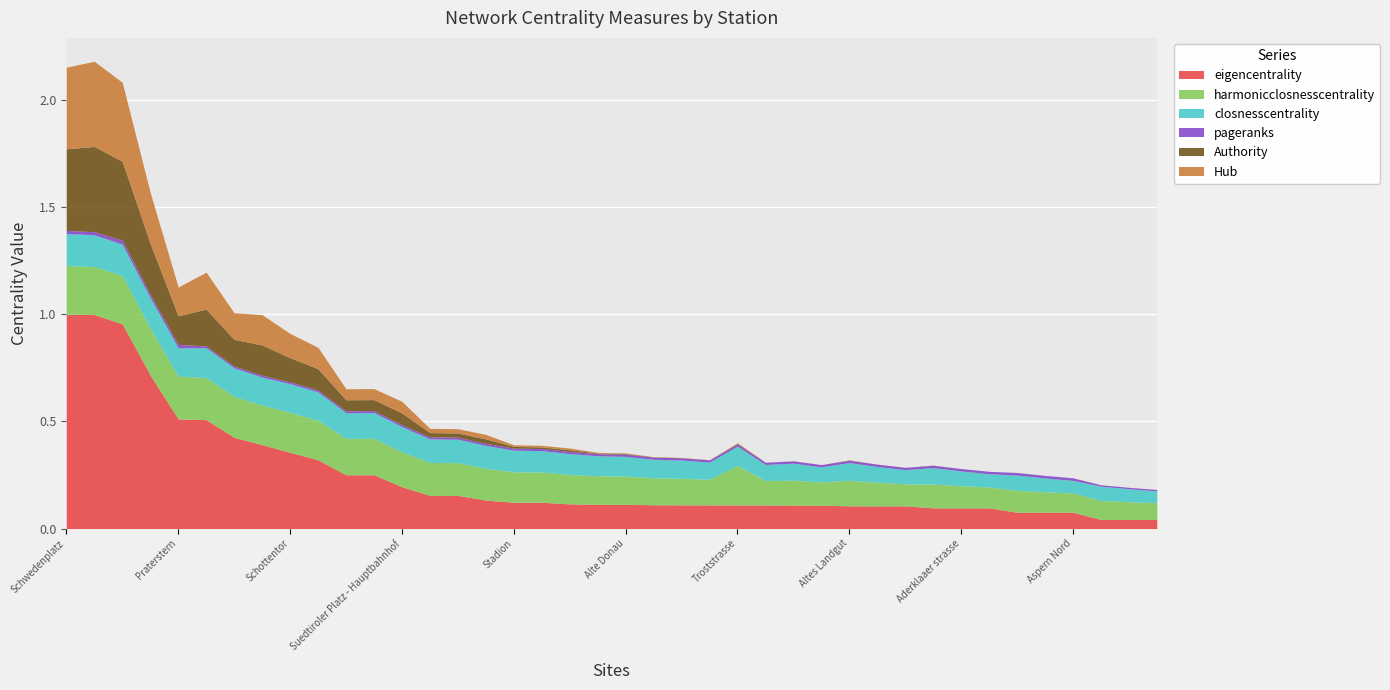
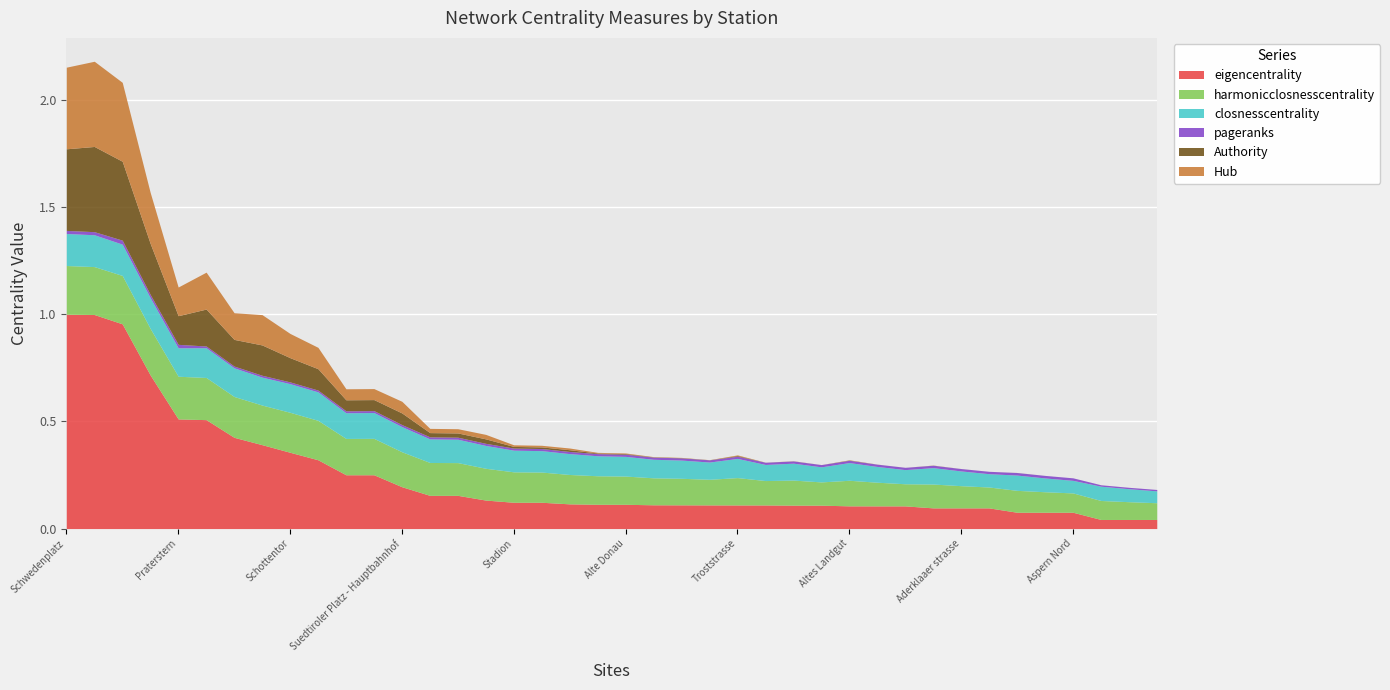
harmonicclosnesscentrality, Troststrasse: 0.18 -> 0.13
